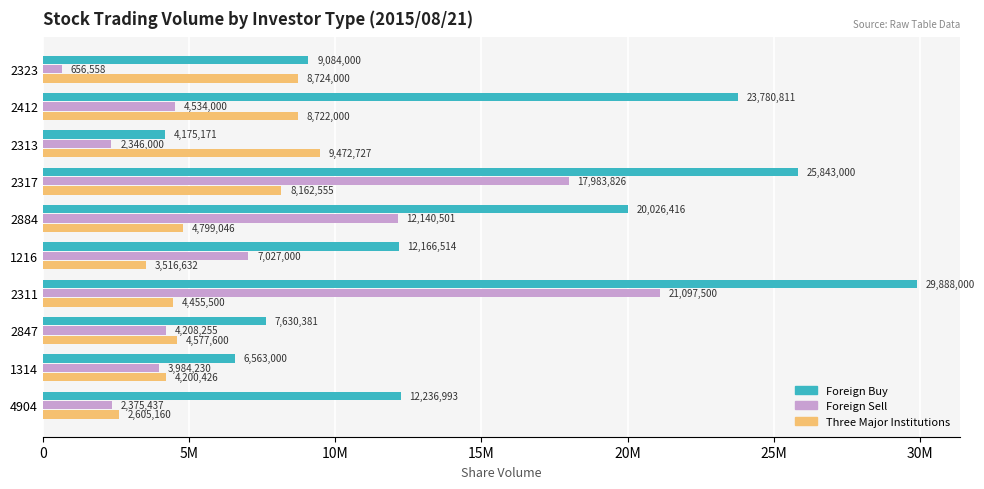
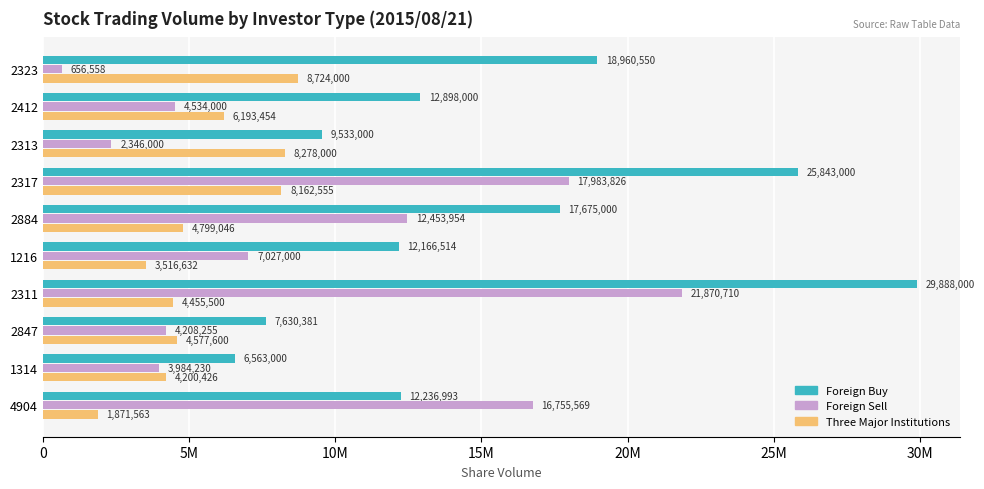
Foreign Buy, 2323: 9,084,000 -> 18,960,550
Foreign Buy, 2412: 23,780,811 -> 12,898,000
Three Major Institutions, 2412: 8,722,000 -> 6,193,454
Foreign Buy, 2313: 4,175,171 -> 9,533,000
Three Major Institutions, 2313: 9,472,727 -> 8,278,000
Foreign Buy, 2884: 20,026,416 -> 17,675,000
Foreign Sell, 2884: 12,140,501 -> 12,453,954
Foreign Sell, 2311: 21,097,500 -> 21,870,710
Foreign Sell, 4904: 2,375,437 -> 16,755,569
Three Major Institutions, 4904: 2,605,160 -> 1,871,563
